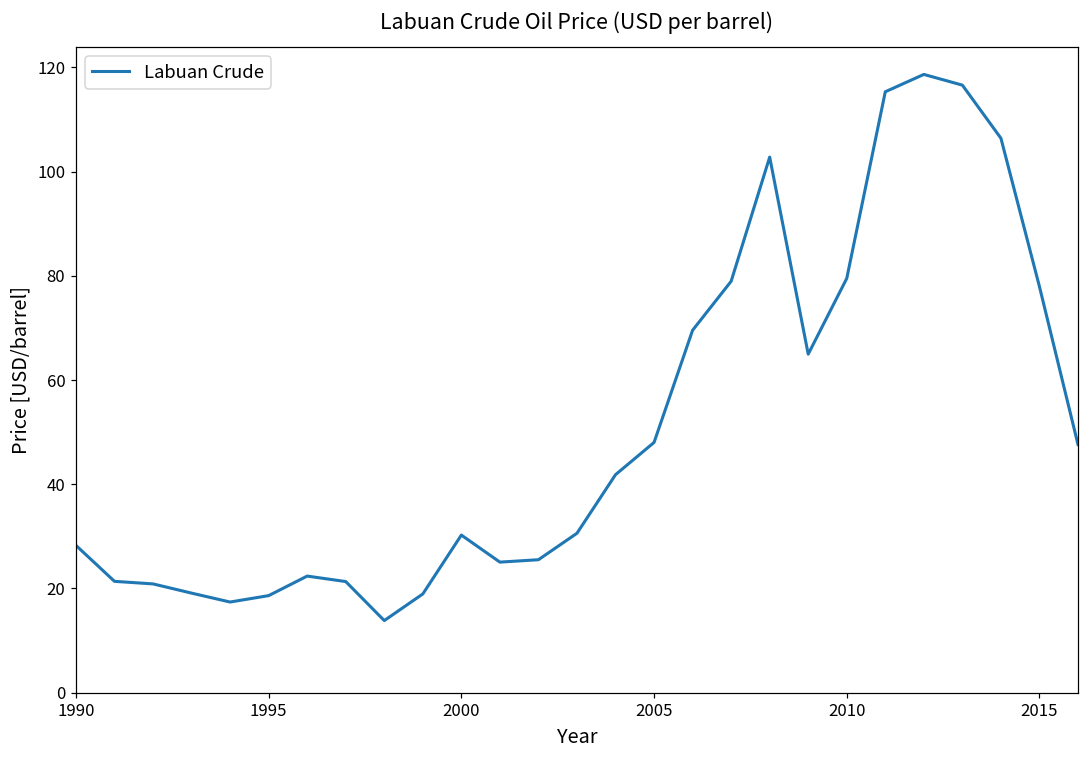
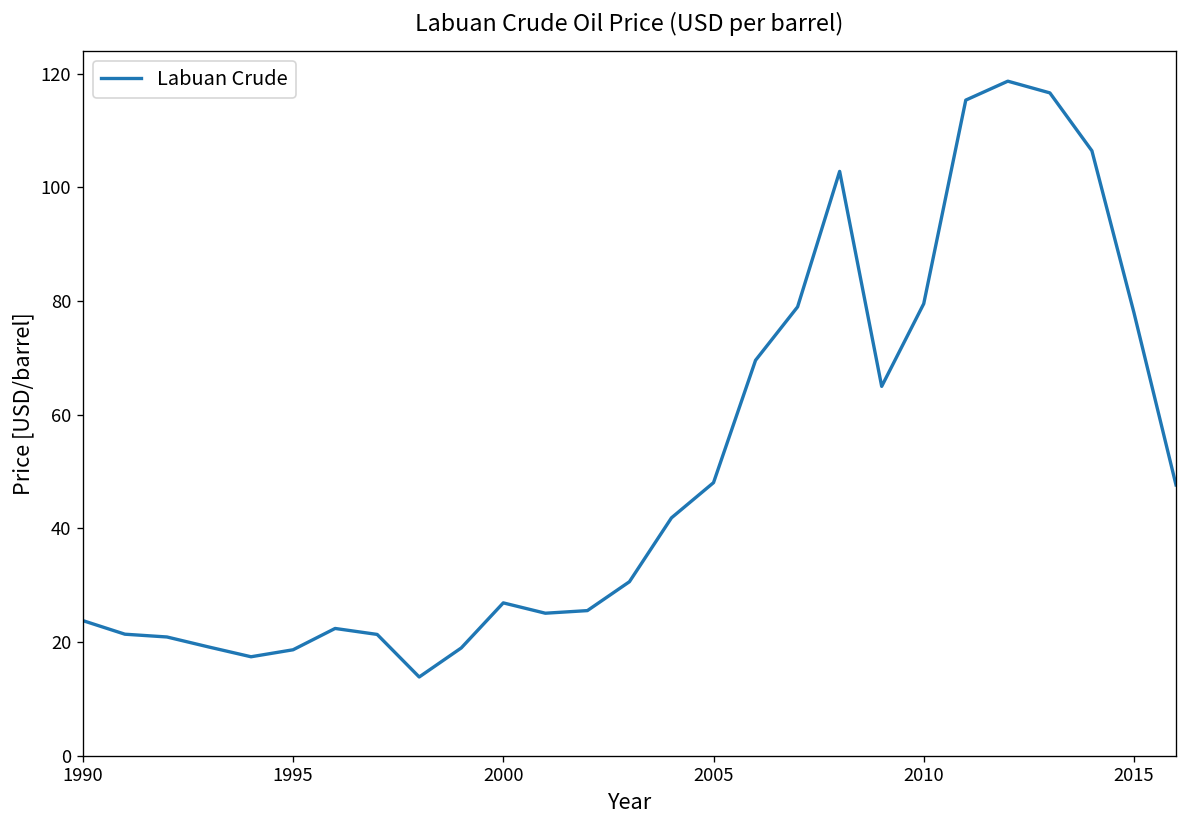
1990: 28 -> 24
2000: 30 -> 27
